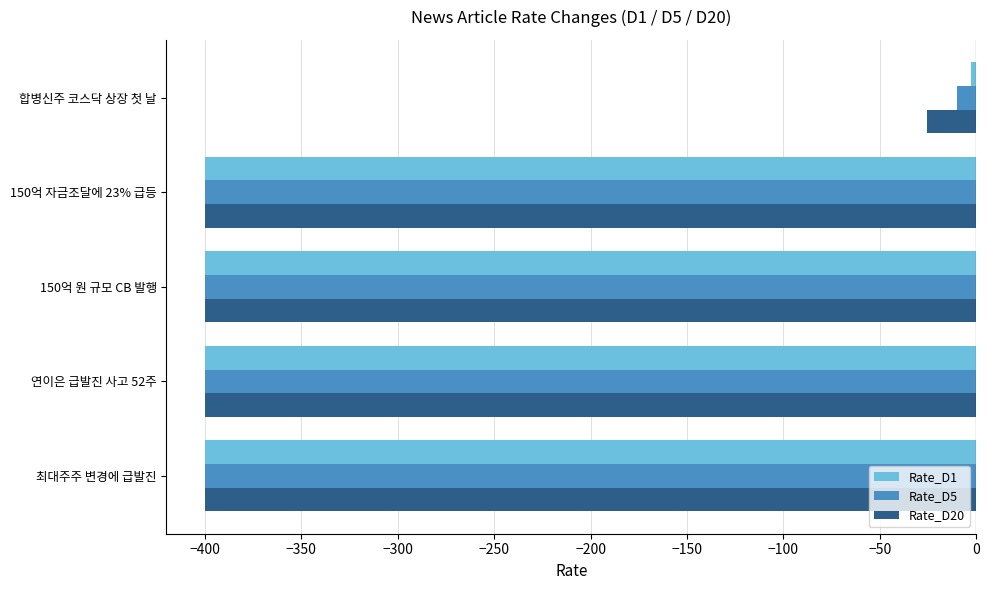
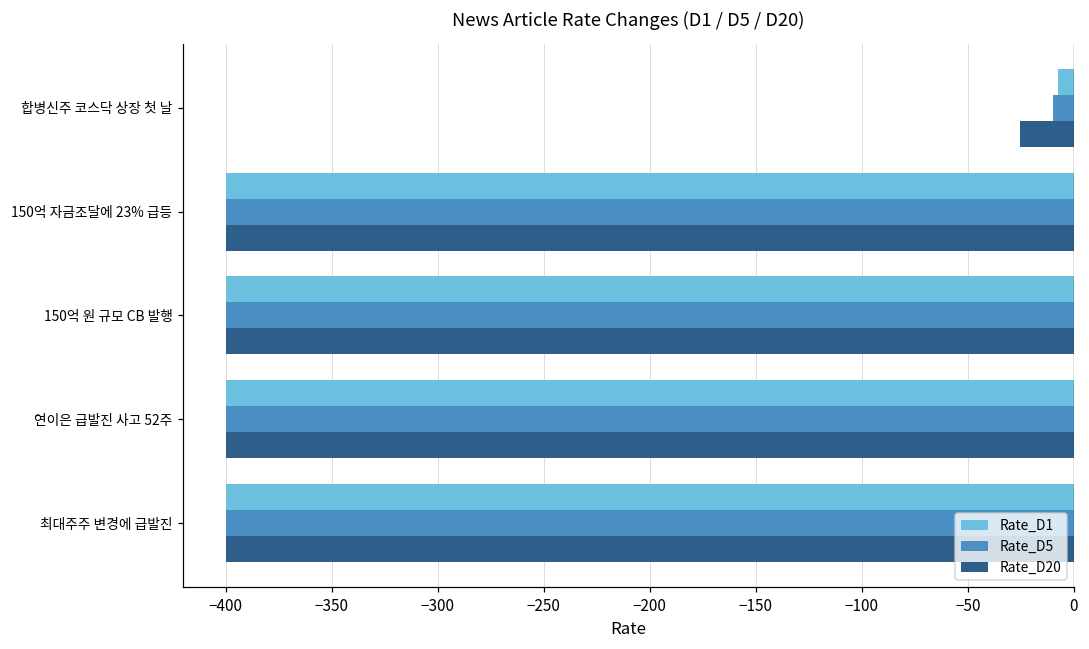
Rate_D1, 합병신주 코스닥 상장 첫 날: -2 -> -7
